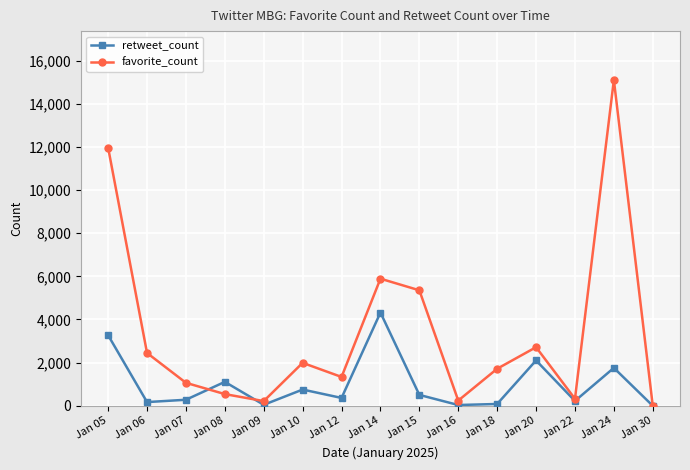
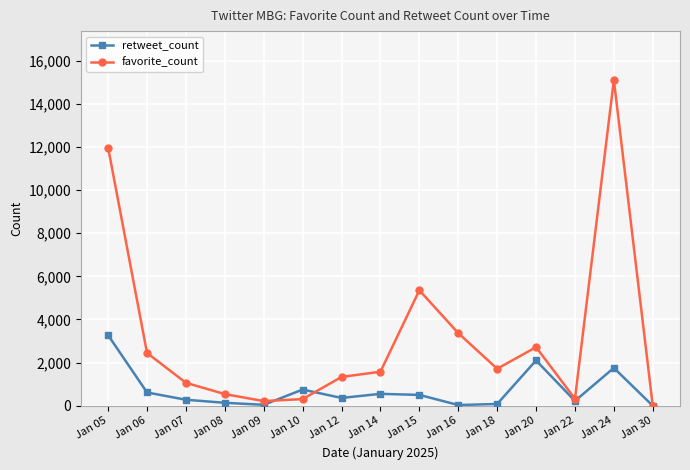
retweet_count, Jan 06: 200 -> 600
retweet_count, Jan 08: 1,100 -> 100
favorite_count, Jan 10: 2,000 -> 300
retweet_count, Jan 14: 4,300 -> 600
favorite_count, Jan 14: 5,900 -> 1,600
favorite_count, Jan 16: 200 -> 3,400
